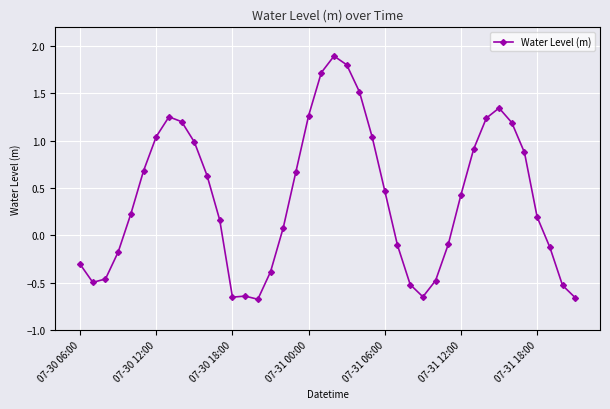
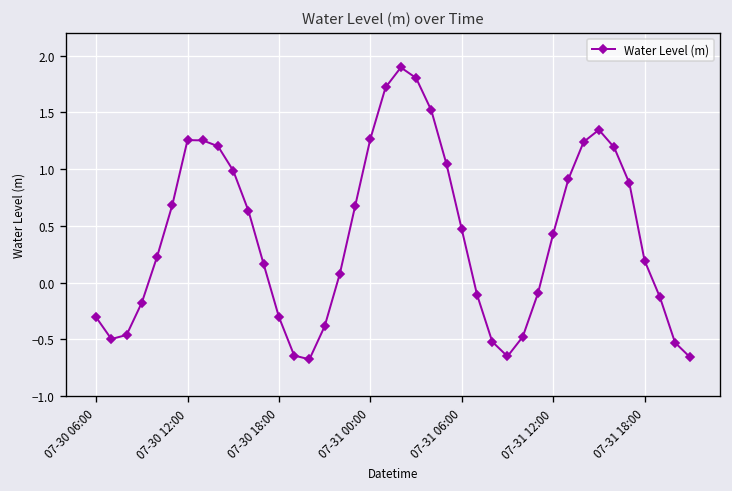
07-30 12:00: 1.0 -> 1.3
07-30 18:00: -0.7 -> -0.3
